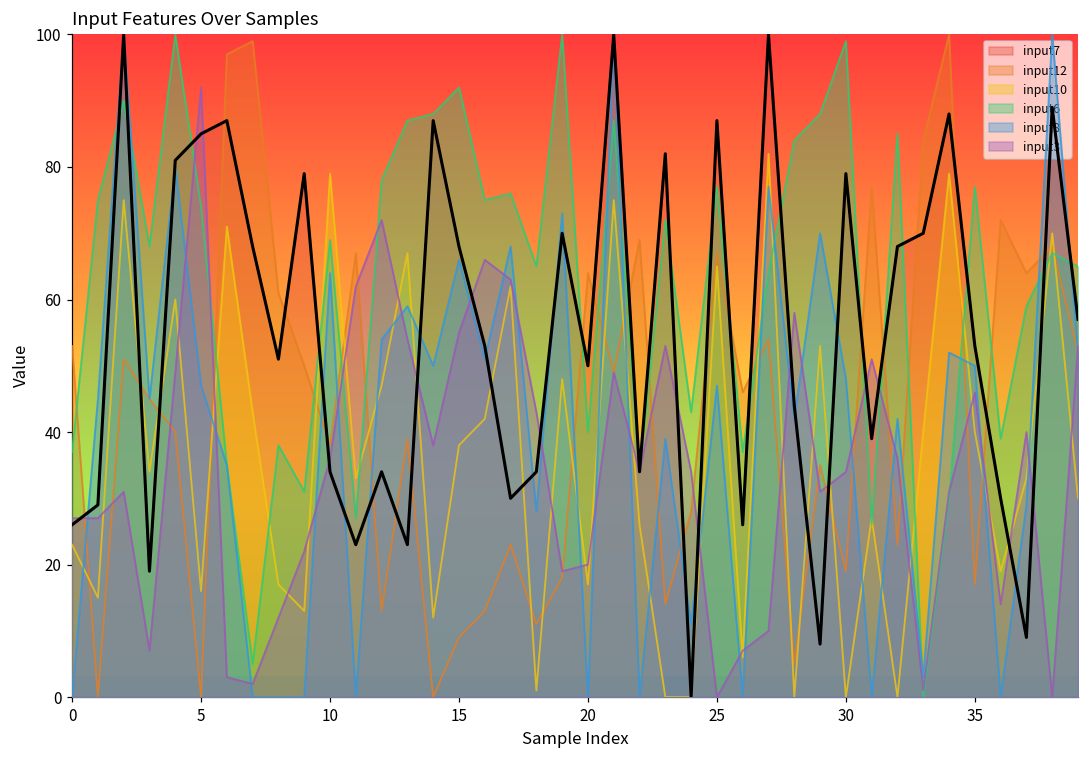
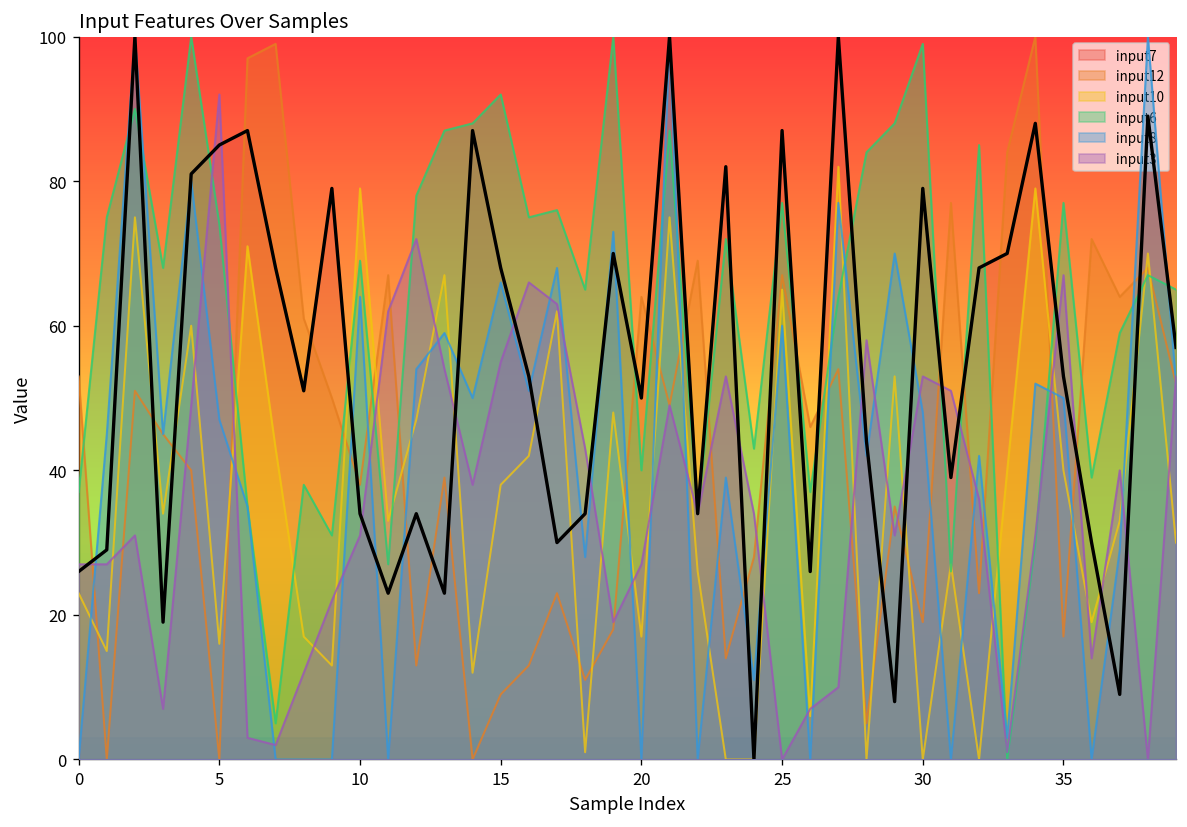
input3, 10: 36 -> 31
input3, 20: 20 -> 27
input8, 25: 47 -> 60
input3, 30: 34 -> 53
input3, 35: 46 -> 67
